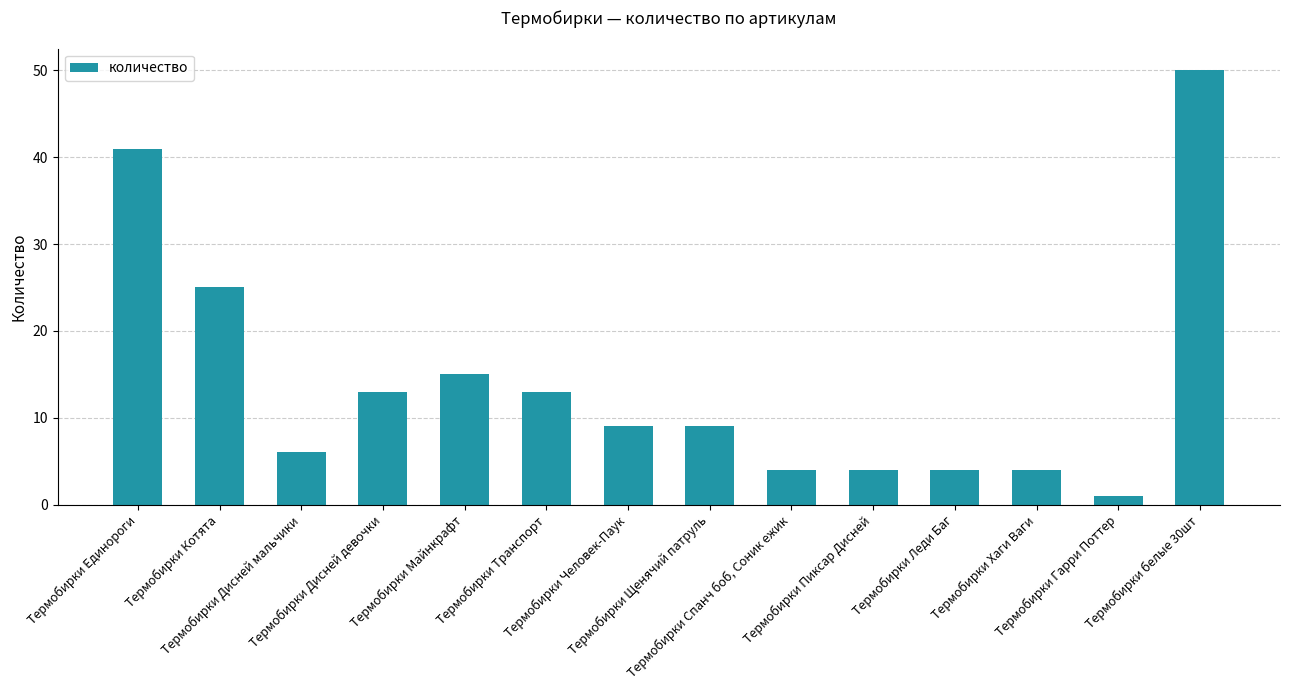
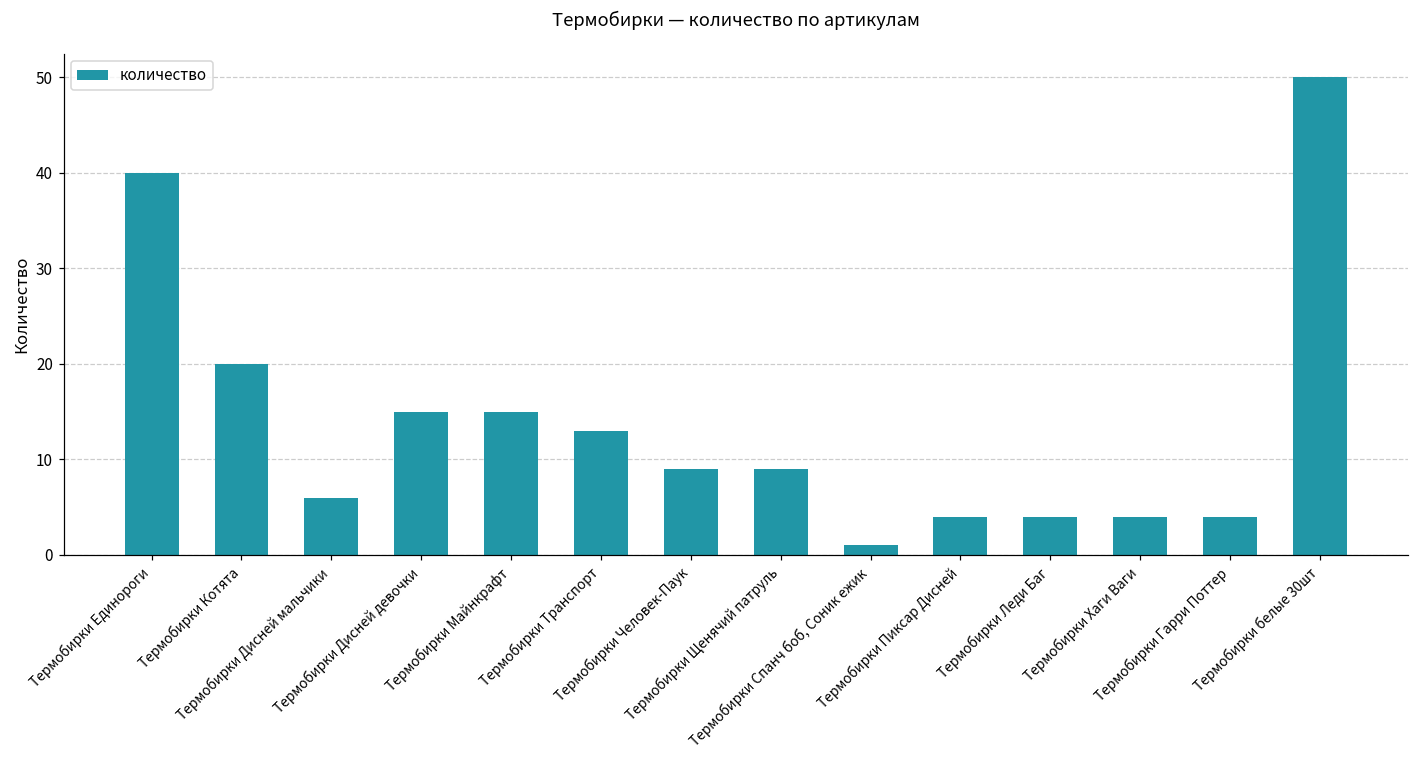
Термобирки Единороги: 41 -> 40
Термобирки Котята: 25 -> 20
Термобирки Дисней девочки: 13 -> 15
Термобирки Спанч боб, Соник ежик: 4 -> 1
Термобирки Гарри Поттер: 1 -> 4
